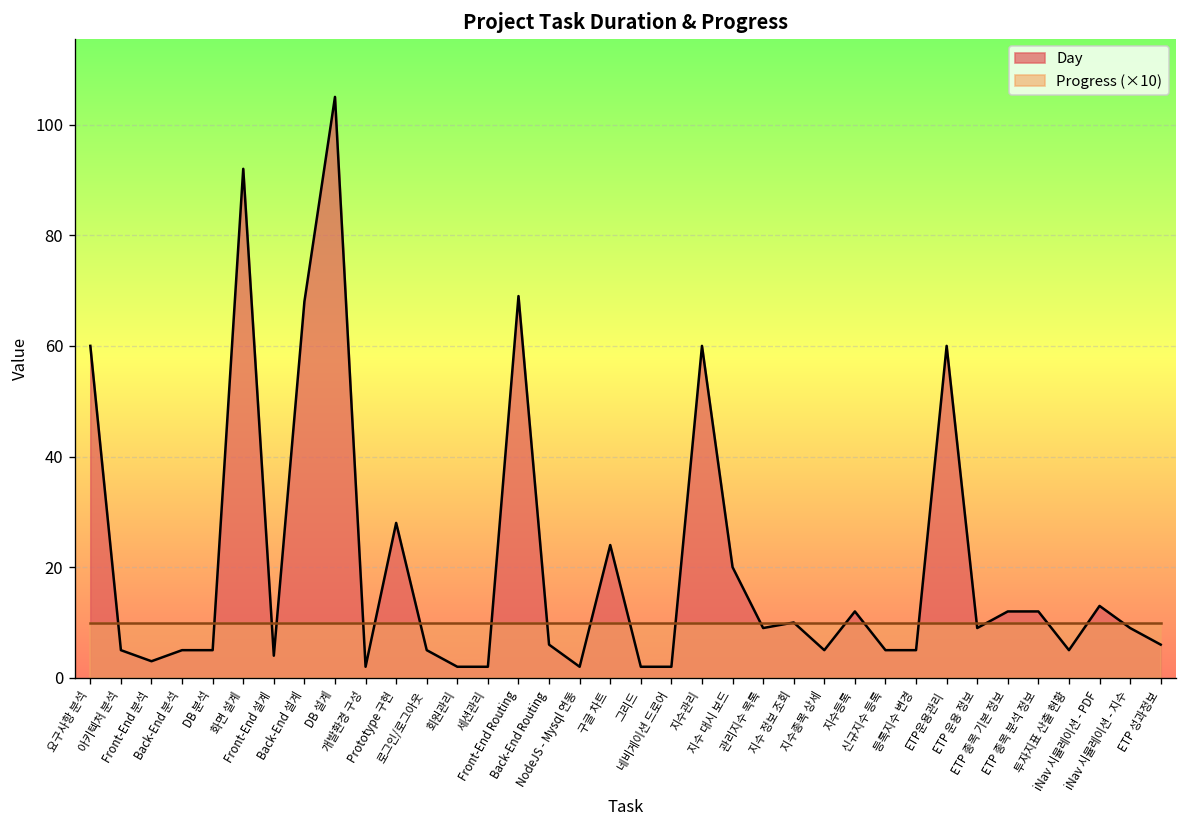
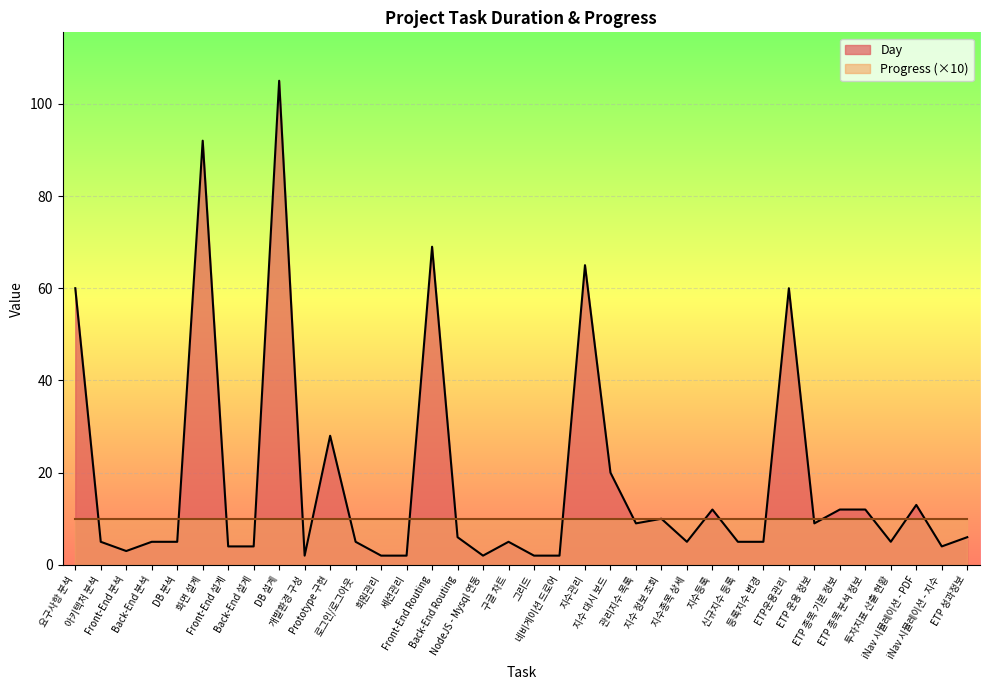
Day, Back-End 설계: 68 -> 4
Day, 구글 차트: 24 -> 5
Day, 지수관리: 60 -> 65
Day, iNav 시뮬레이션 - 지수: 9 -> 4
